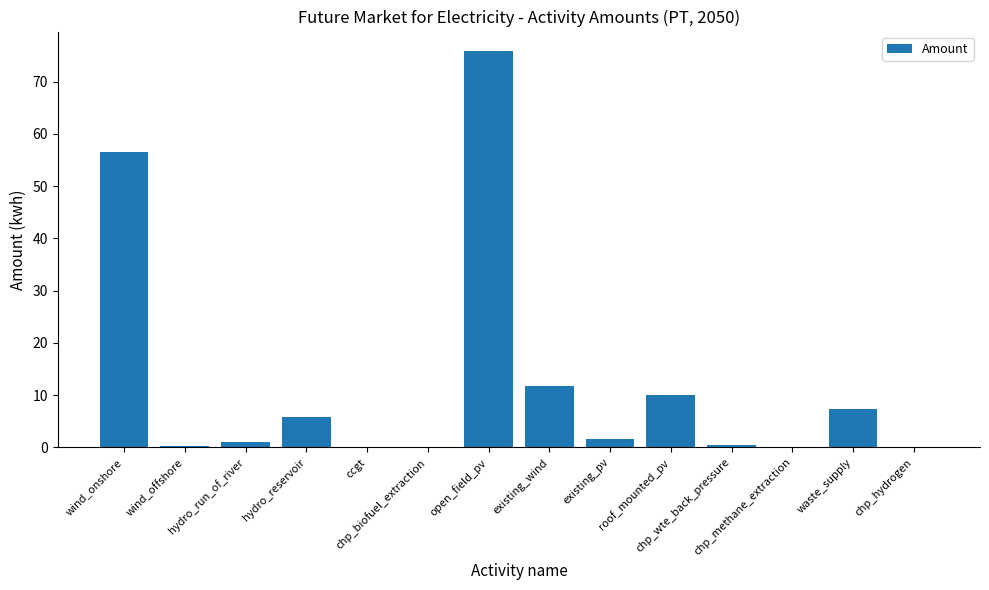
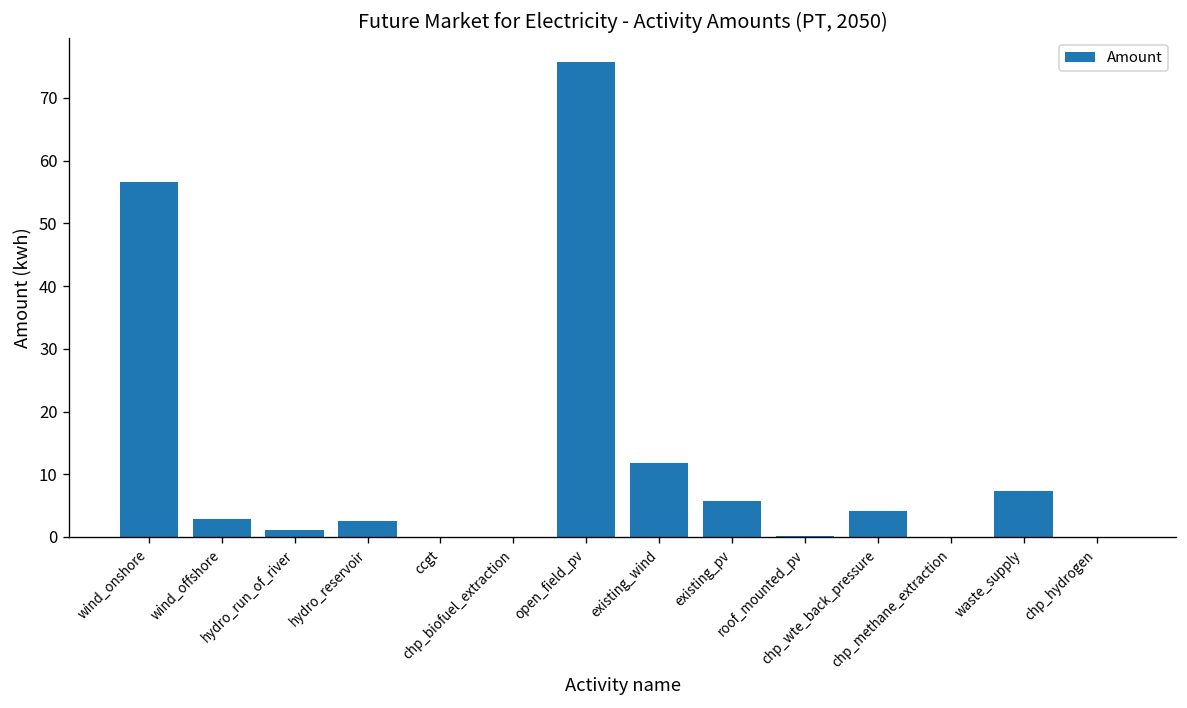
wind_offshore: 0 -> 3
hydro_reservoir: 6 -> 3
existing_pv: 2 -> 6
roof_mounted_pv: 10 -> 0
chp_wte_back_pressure: 0 -> 4
